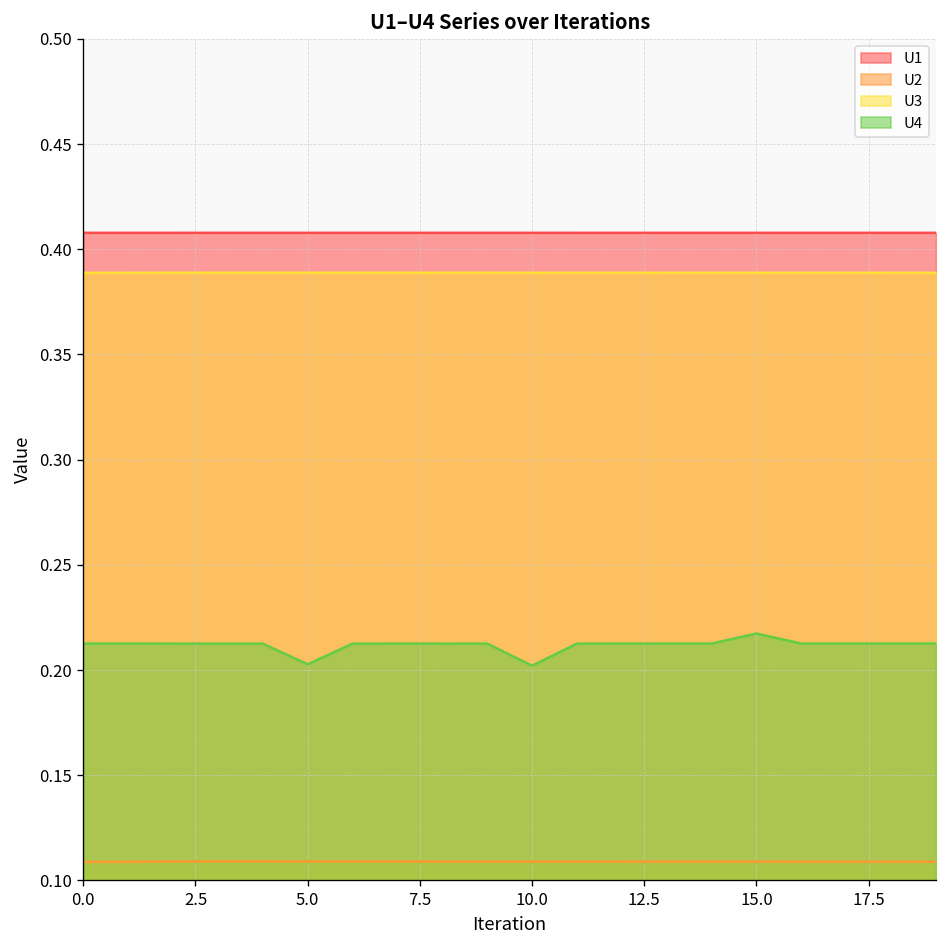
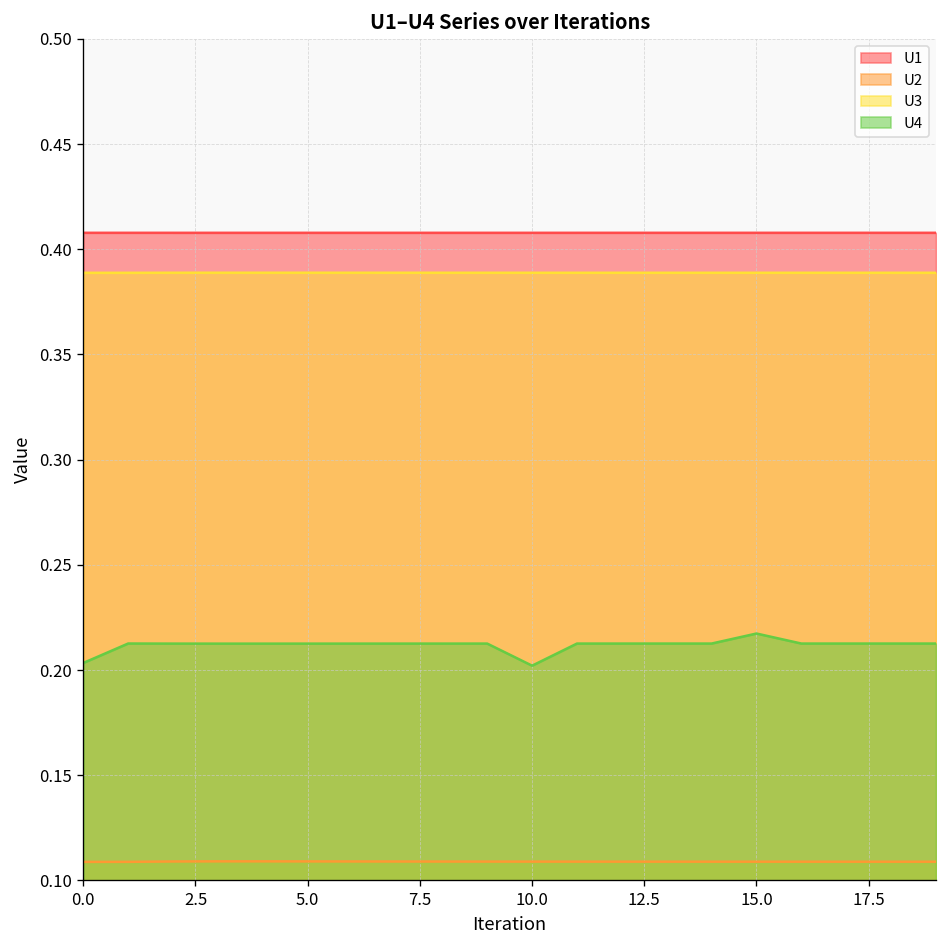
U4, 0.0: 0.213 -> 0.203
U4, 5.0: 0.203 -> 0.213
